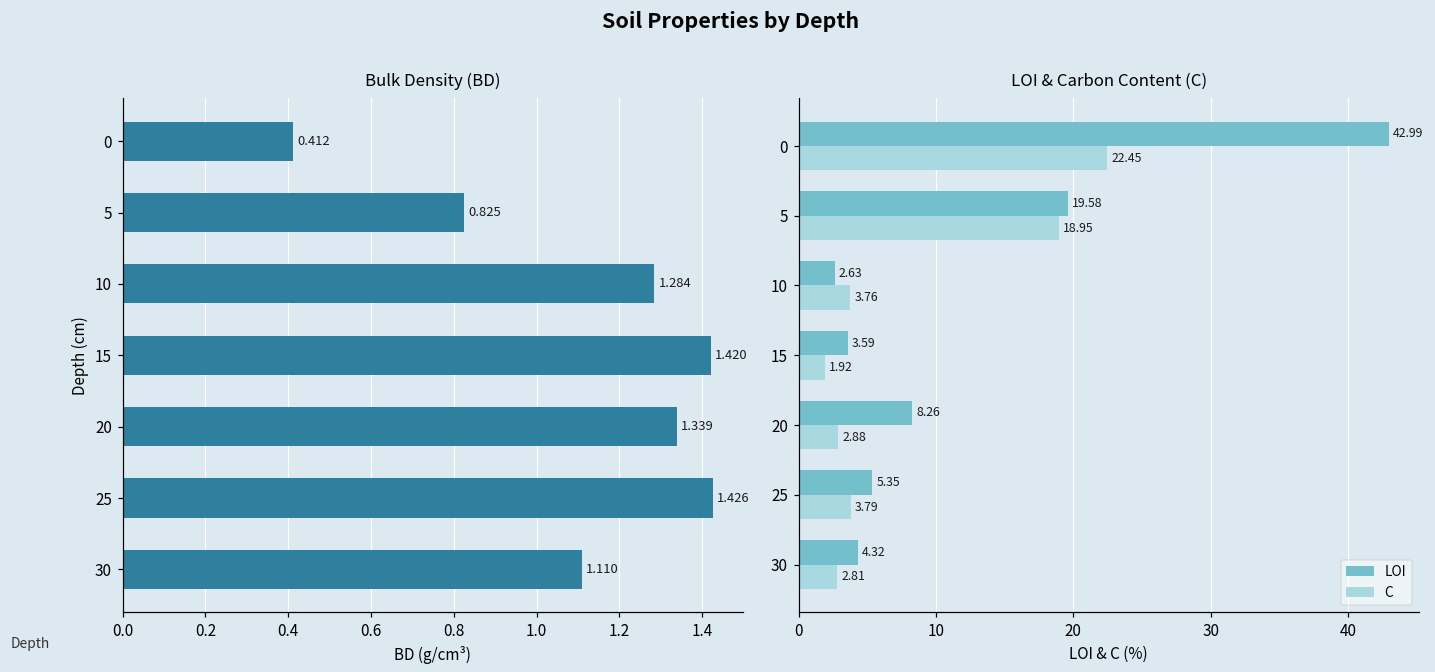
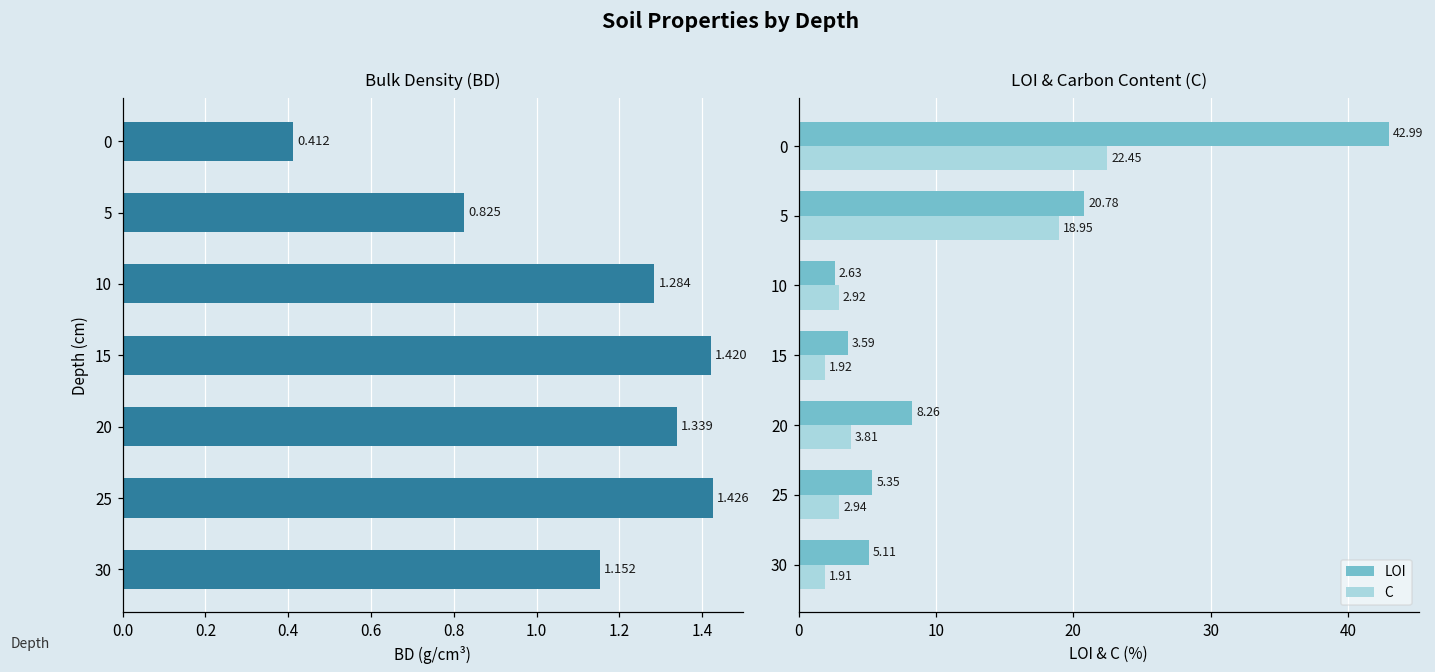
Bulk Density (BD), 30: 1.110 -> 1.152
LOI & Carbon Content (C), LOI, 5: 19.58 -> 20.78
LOI & Carbon Content (C), C, 10: 3.76 -> 2.92
LOI & Carbon Content (C), C, 20: 2.88 -> 3.81
LOI & Carbon Content (C), C, 25: 3.79 -> 2.94
LOI & Carbon Content (C), LOI, 30: 4.32 -> 5.11
LOI & Carbon Content (C), C, 30: 2.81 -> 1.91
